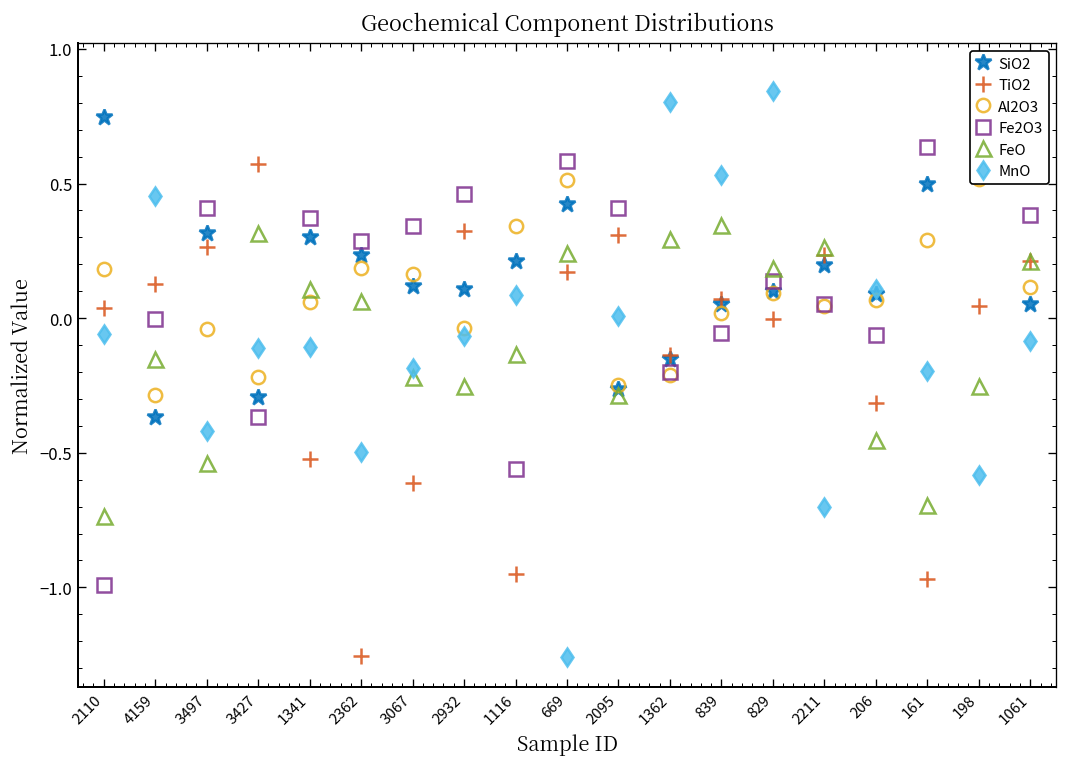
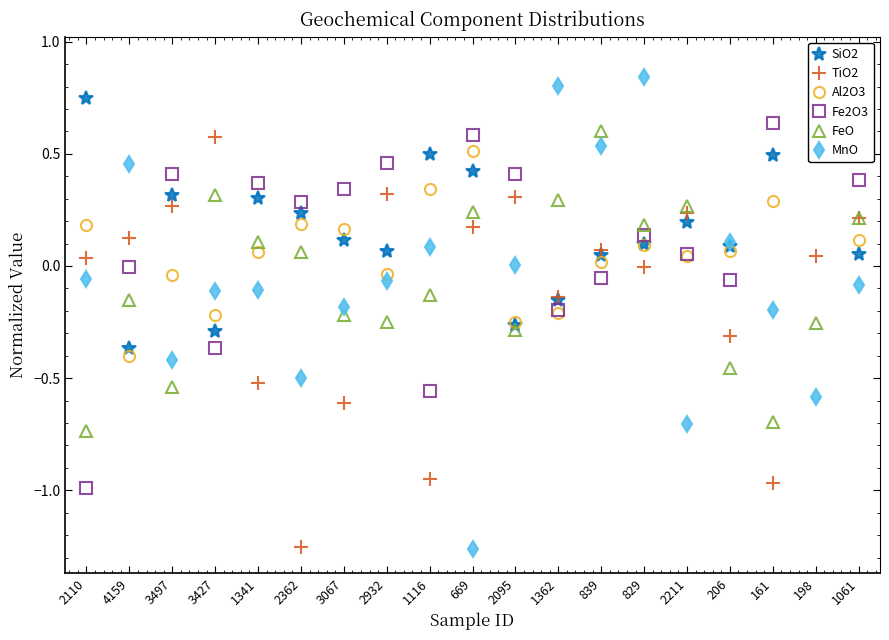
Al2O3, 4159: -0.29 -> -0.40
SiO2, 2932: 0.11 -> 0.07
SiO2, 1116: 0.21 -> 0.50
FeO, 839: 0.35 -> 0.60
